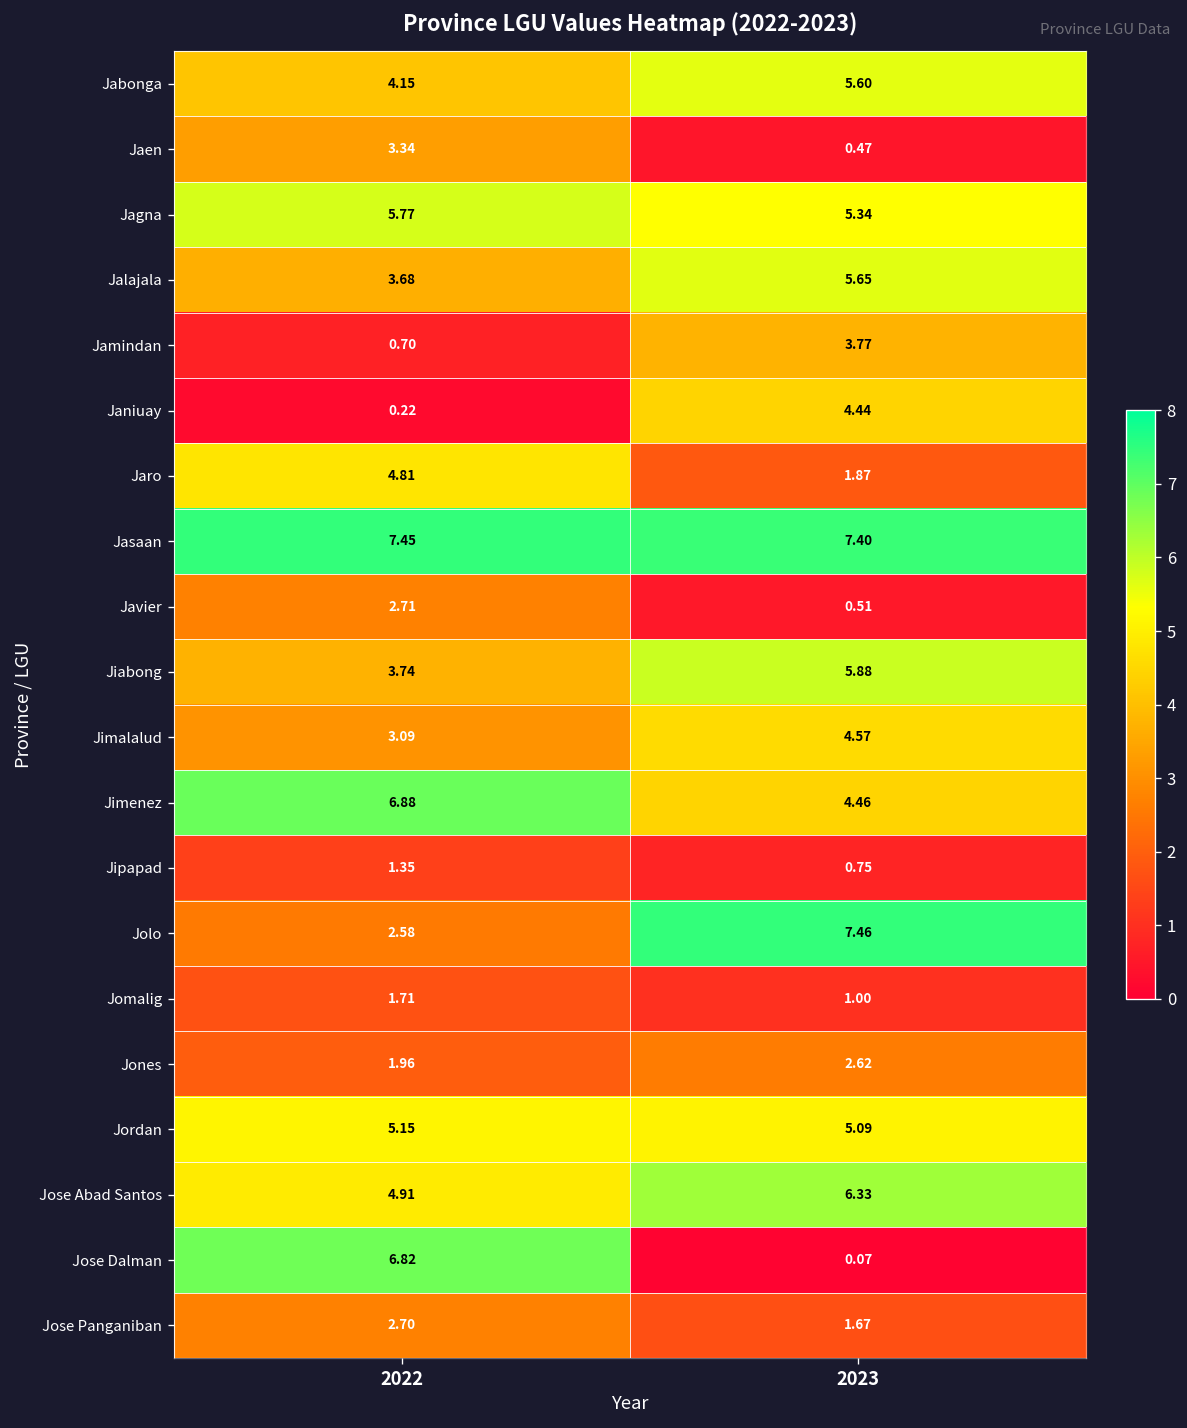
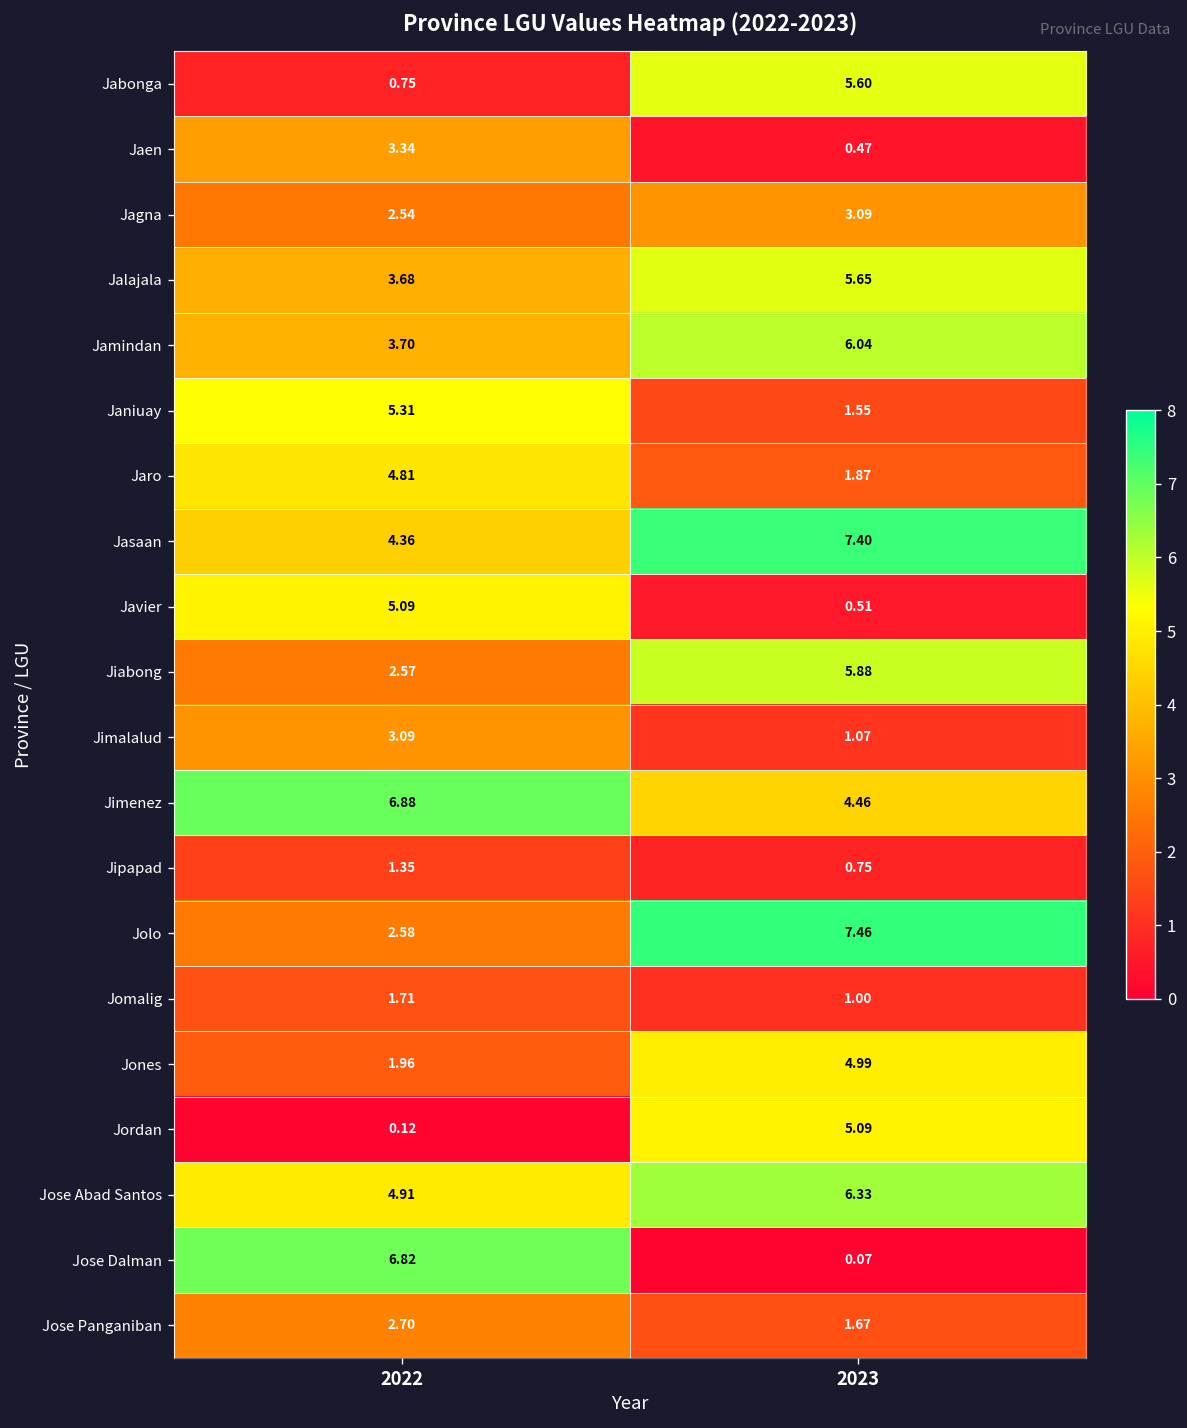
Jabonga, 2022: 4.15 -> 0.75
Jagna, 2022: 5.77 -> 2.54
Jagna, 2023: 5.34 -> 3.09
Jamindan, 2022: 0.70 -> 3.70
Jamindan, 2023: 3.77 -> 6.04
Janiuay, 2022: 0.22 -> 5.31
Janiuay, 2023: 4.44 -> 1.55
Jasaan, 2022: 7.45 -> 4.36
Javier, 2022: 2.71 -> 5.09
Jiabong, 2022: 3.74 -> 2.57
Jimalalud, 2023: 4.57 -> 1.07
Jones, 2023: 2.62 -> 4.99
Jordan, 2022: 5.15 -> 0.12
